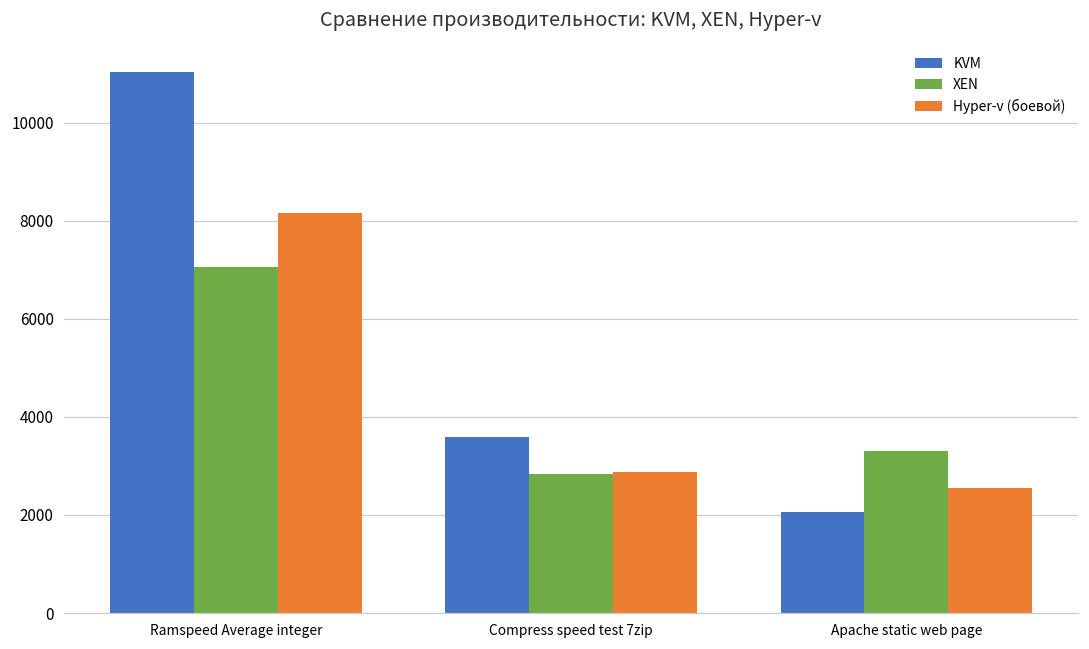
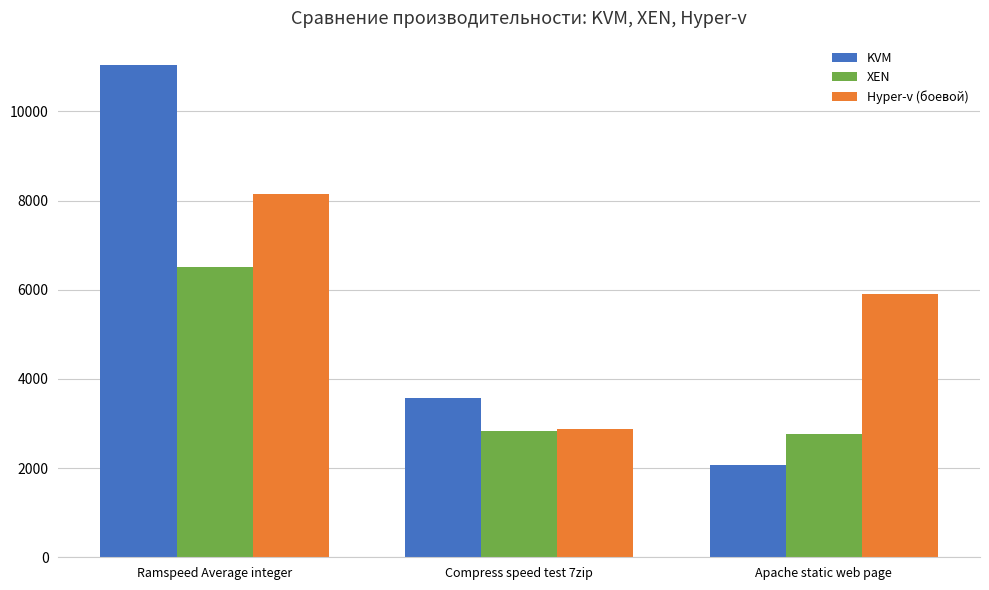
XEN, Ramspeed Average integer: 7100 -> 6500
XEN, Apache static web page: 3300 -> 2800
Hyper-v (боевой), Apache static web page: 2500 -> 5900
